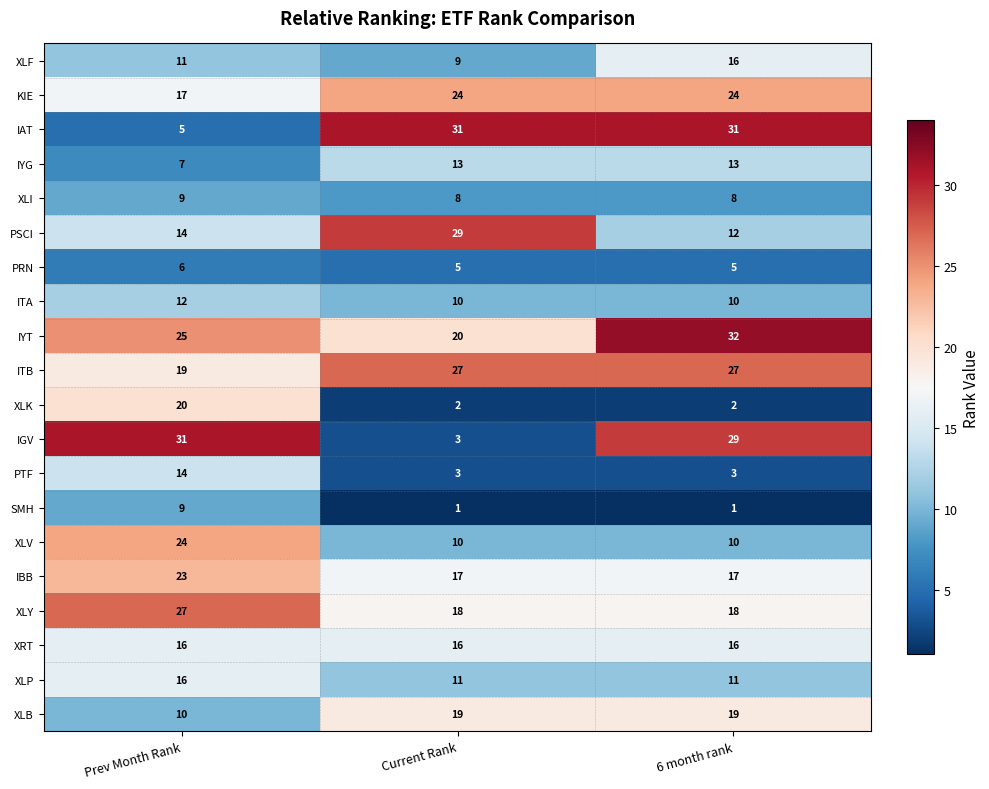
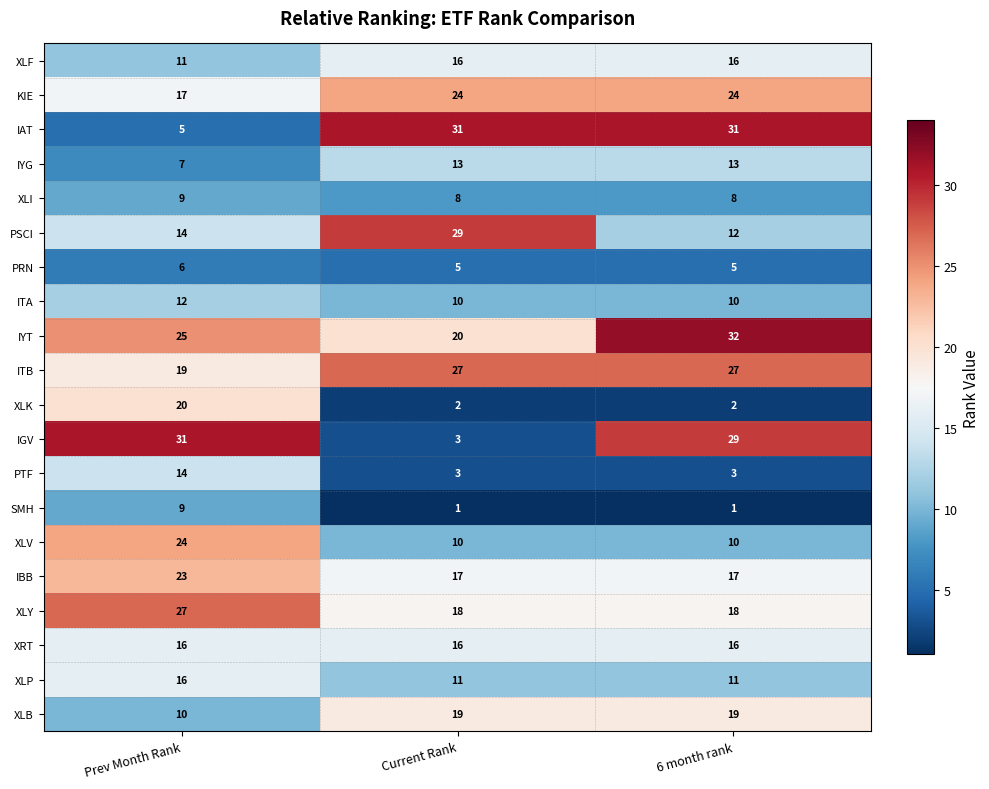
XLF, Current Rank: 9 -> 16
